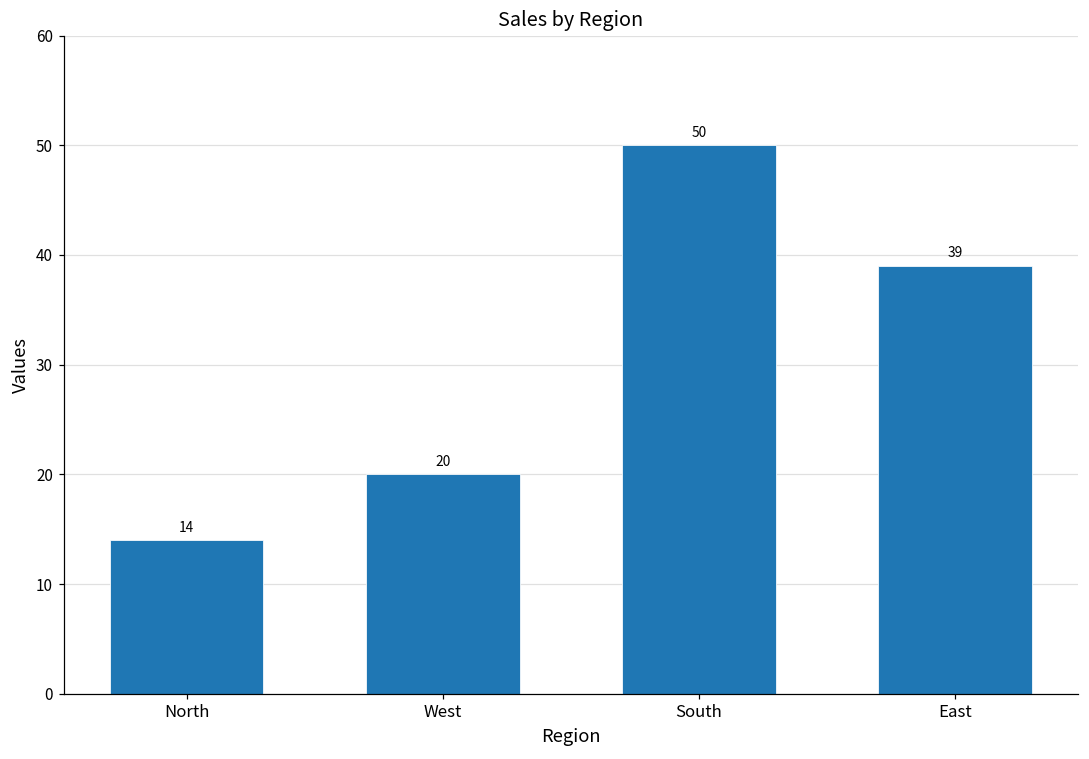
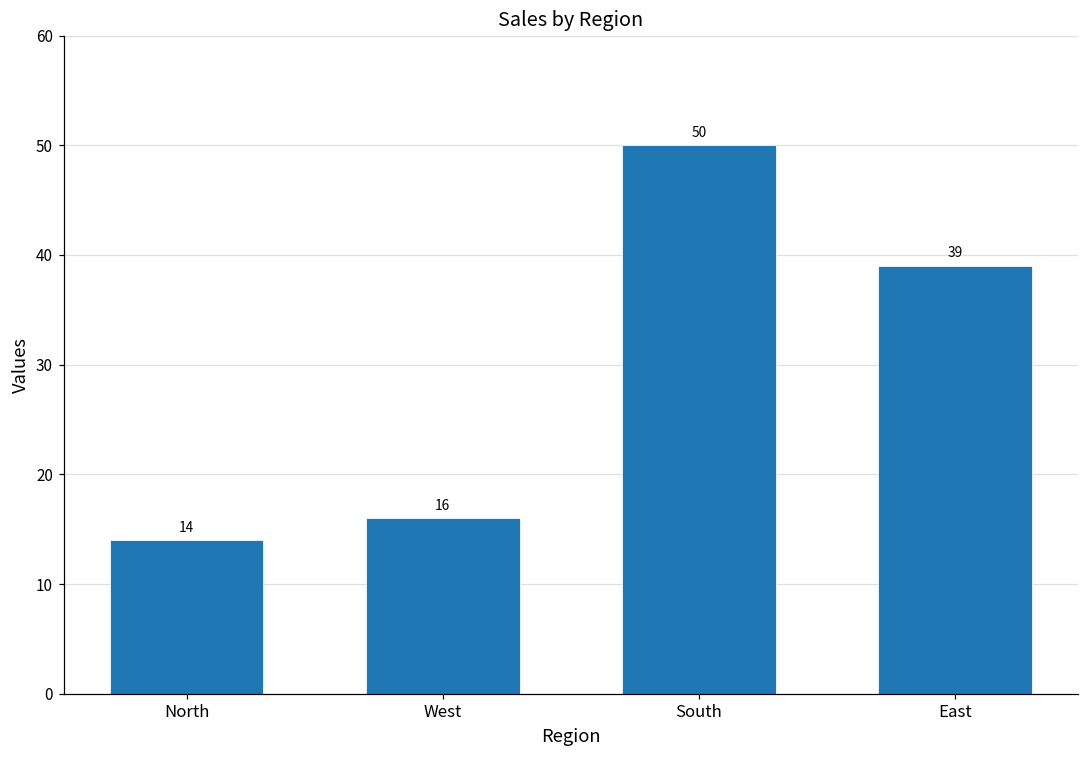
West: 20 -> 16
